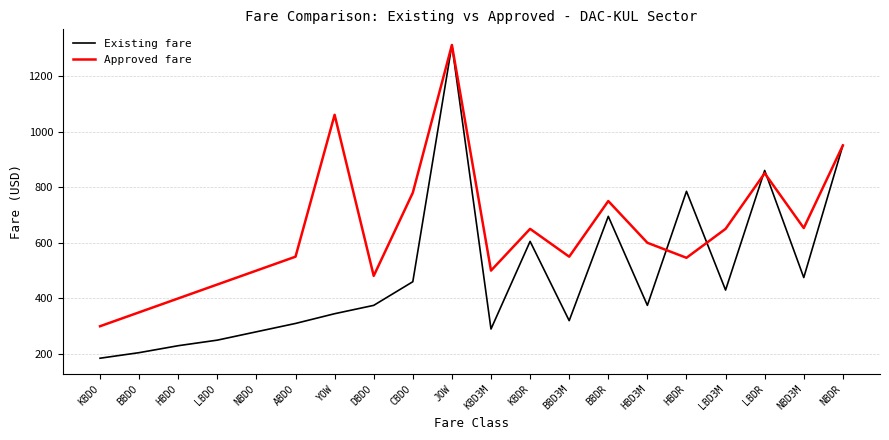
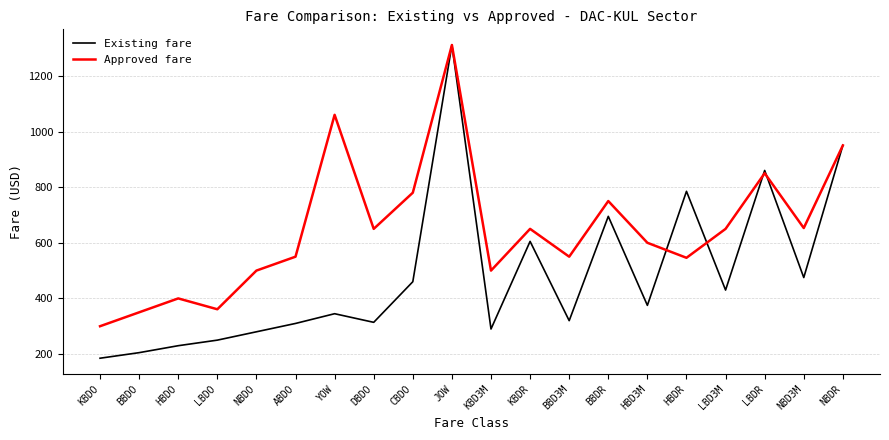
Approved fare, LBDO: 450 -> 360
Existing fare, DBDO: 380 -> 310
Approved fare, DBDO: 480 -> 650
